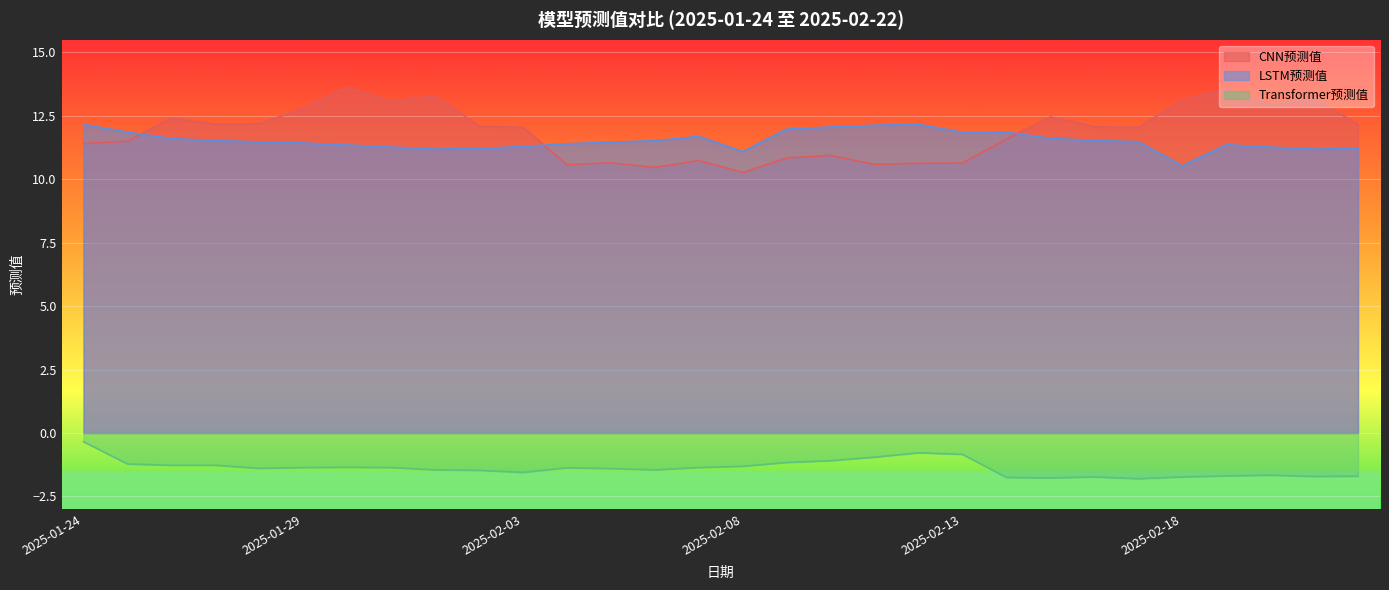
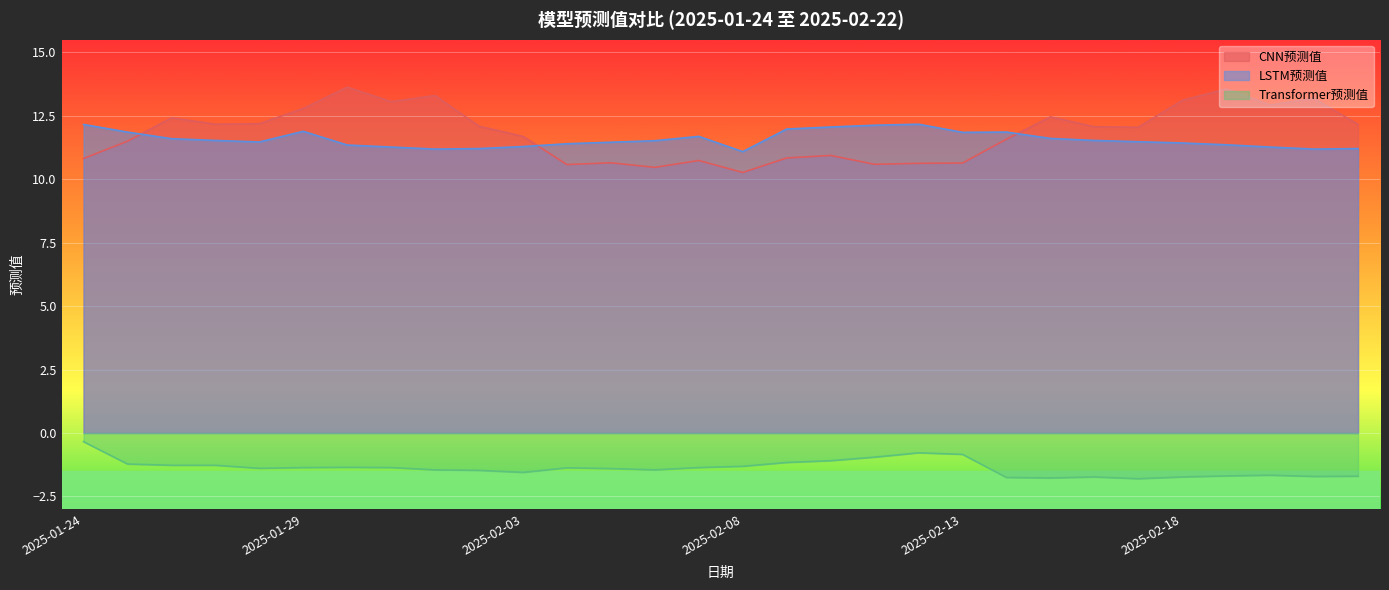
CNN预测值, 2025-01-24: 11.4 -> 10.8
LSTM预测值, 2025-01-29: 11.4 -> 11.9
CNN预测值, 2025-02-03: 12.1 -> 11.7
LSTM预测值, 2025-02-18: 10.5 -> 11.4
